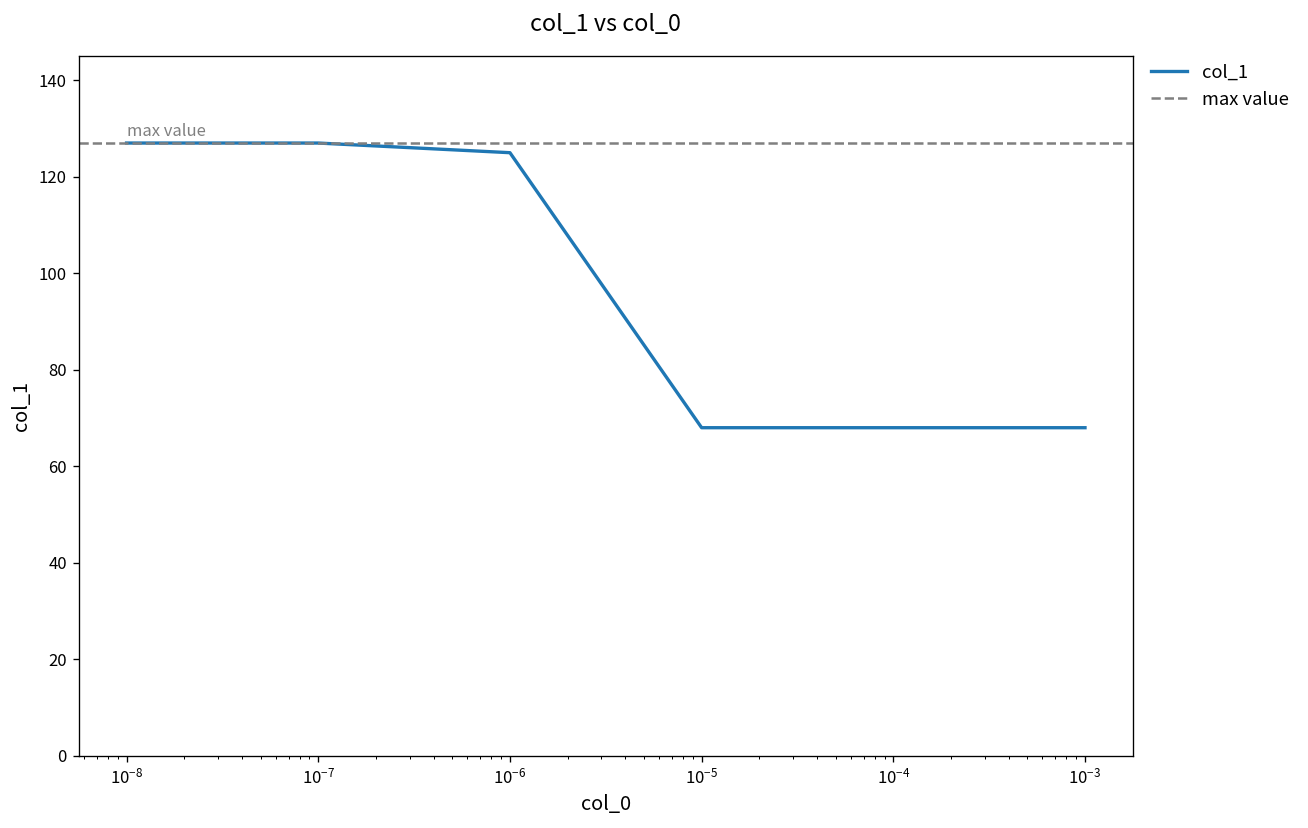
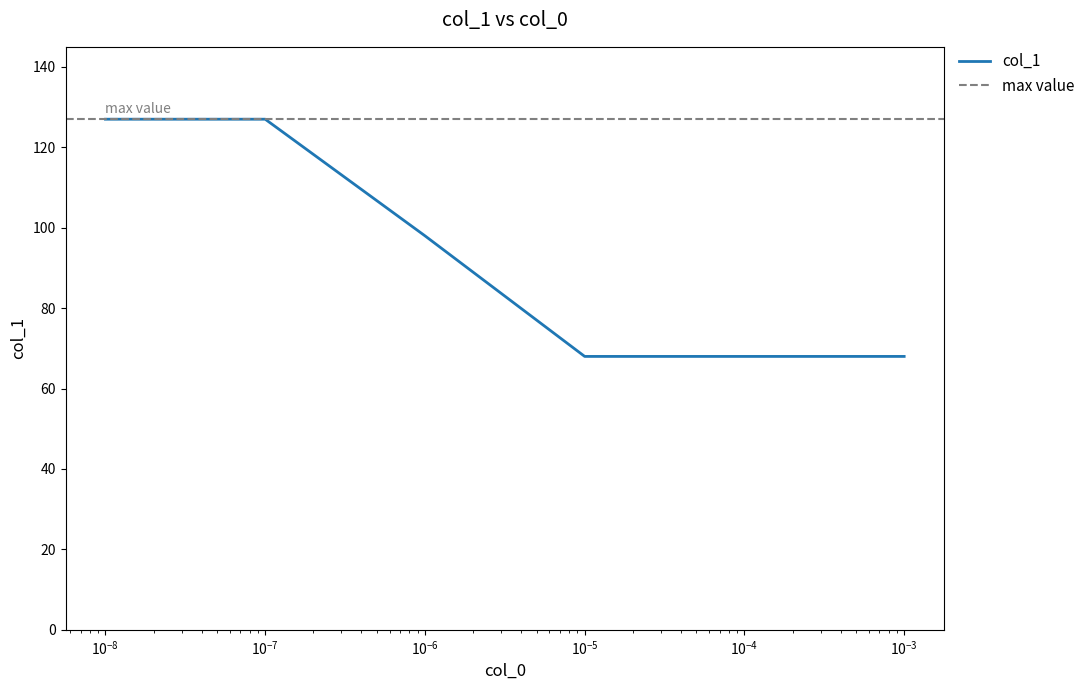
10^-6: 125 -> 98
